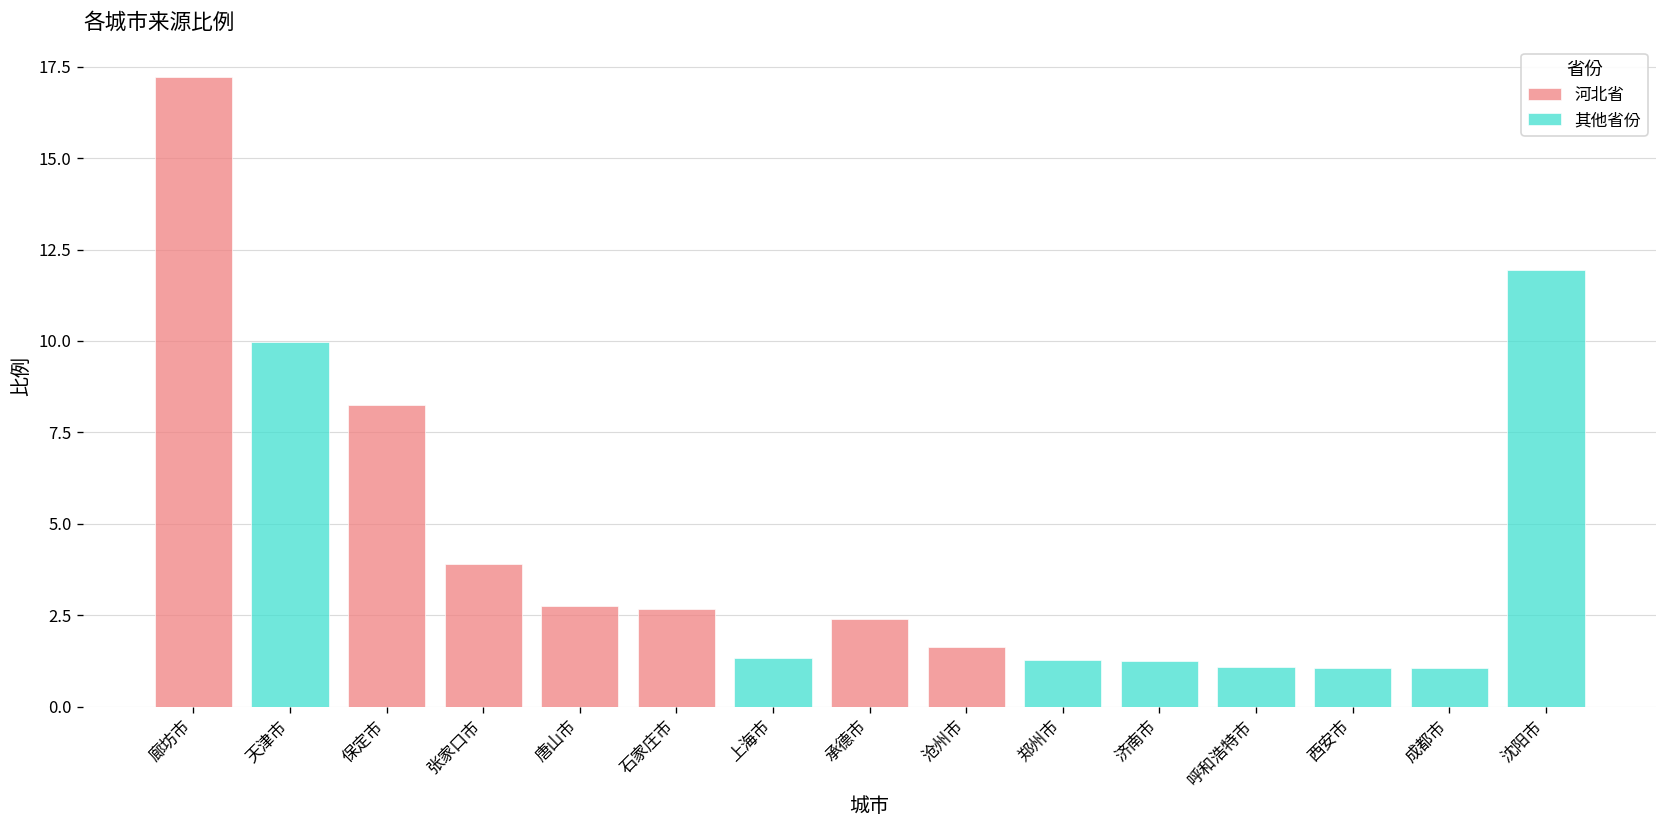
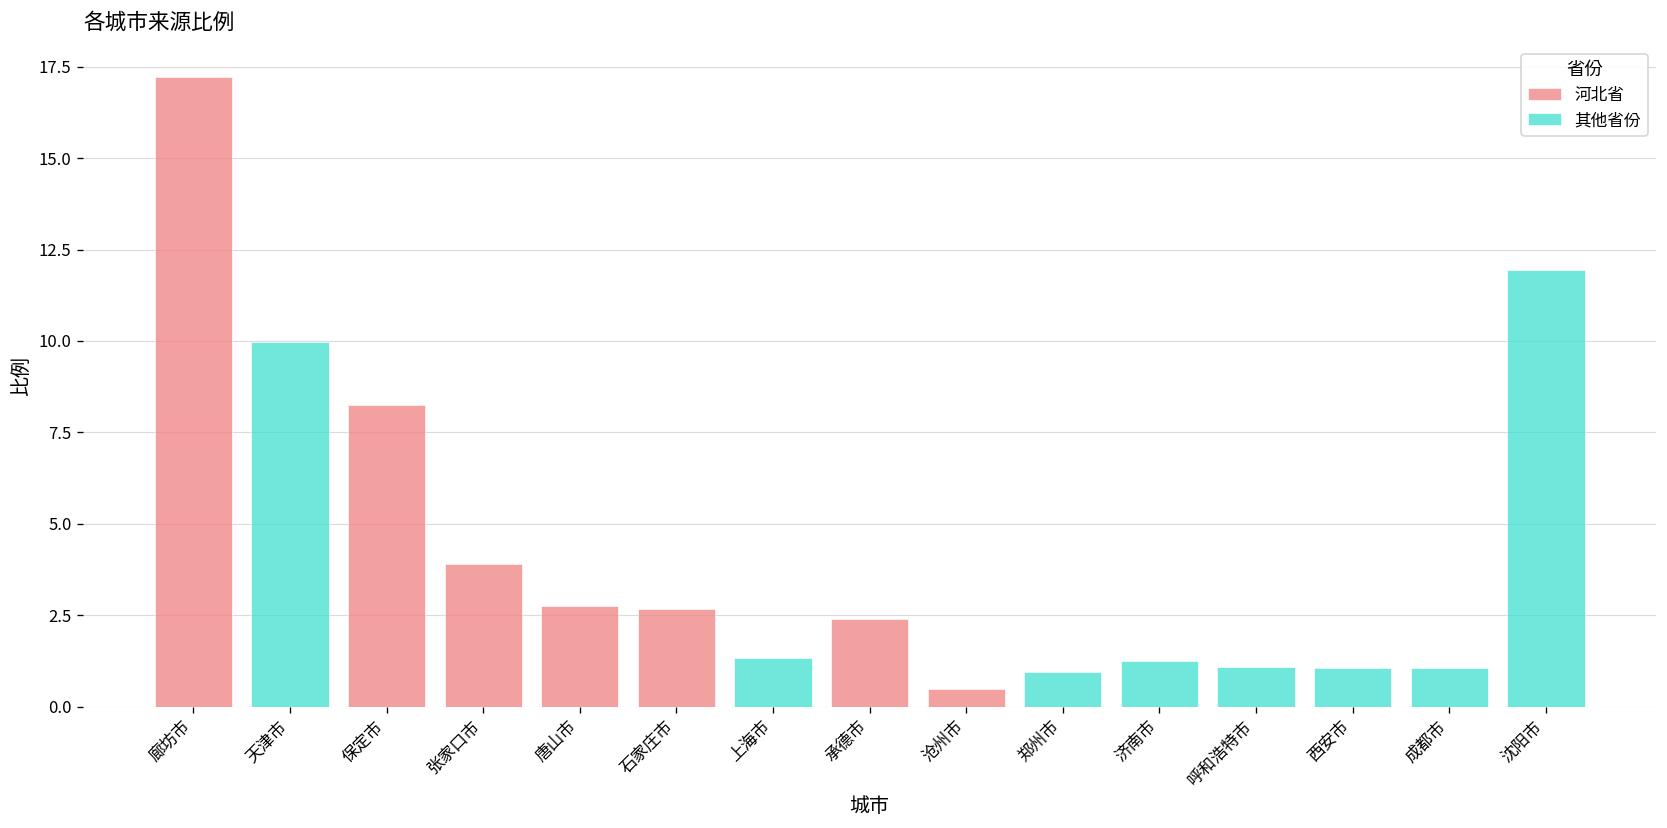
沧州市: 1.6 -> 0.5
郑州市: 1.3 -> 1.0
